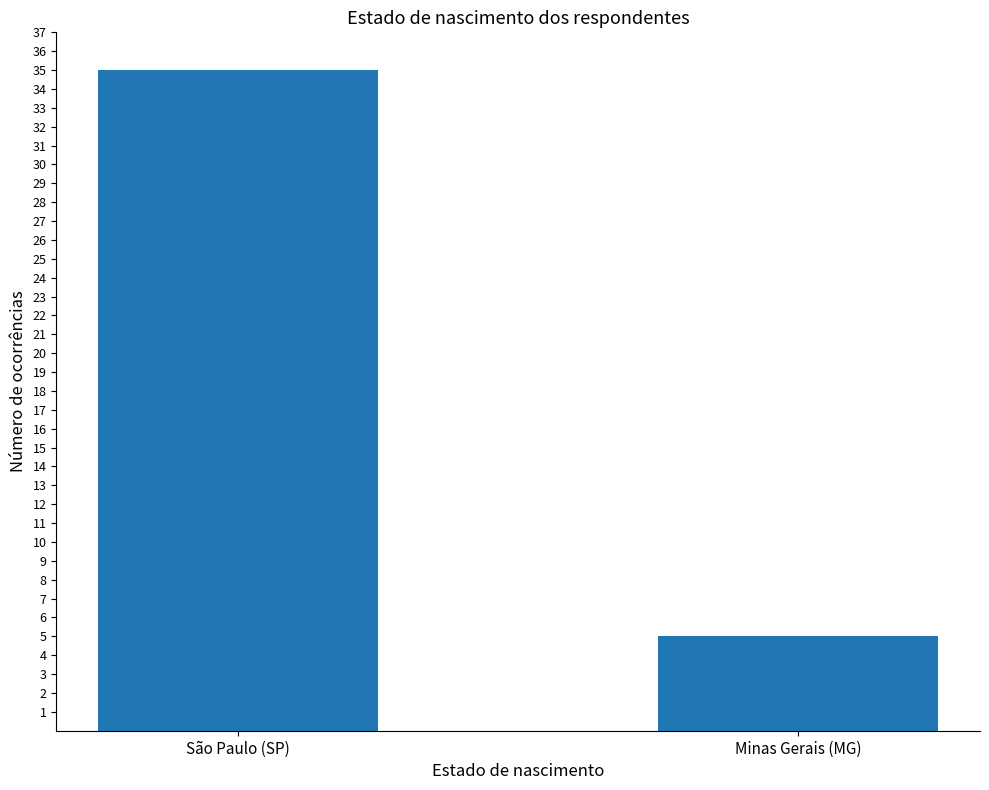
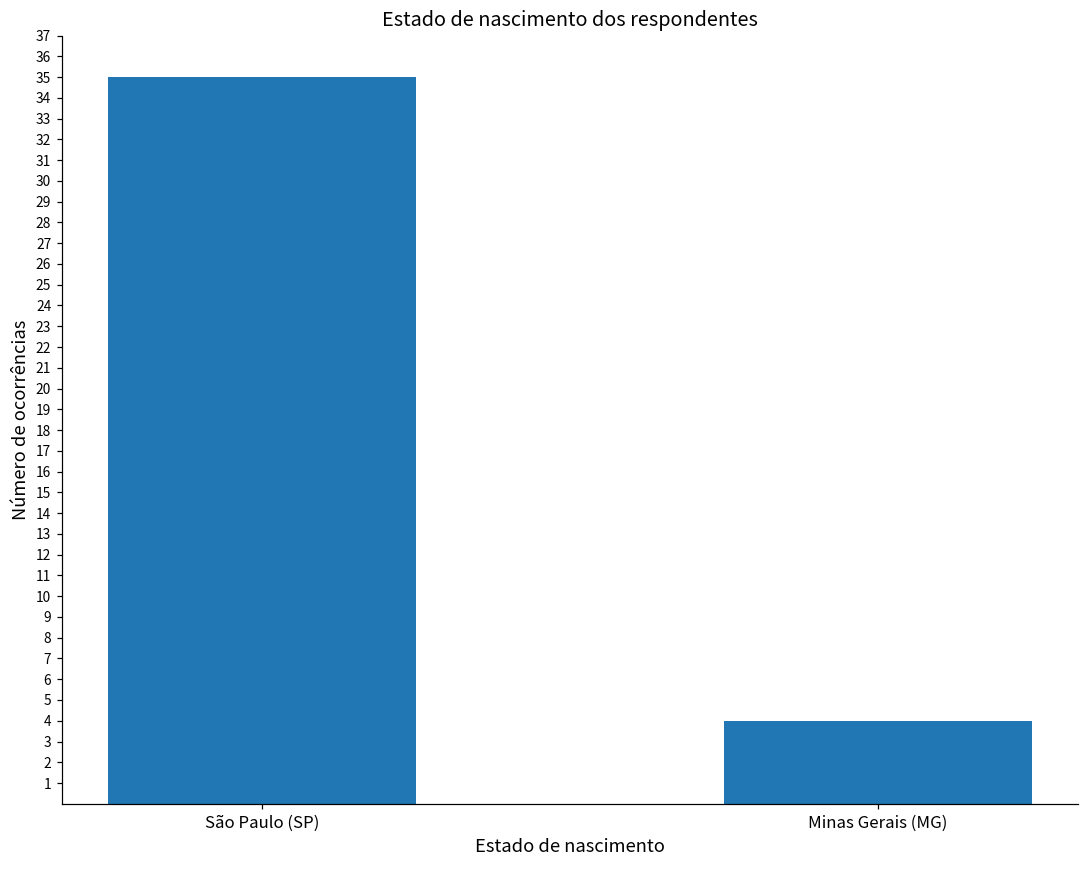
Minas Gerais (MG): 5 -> 4
